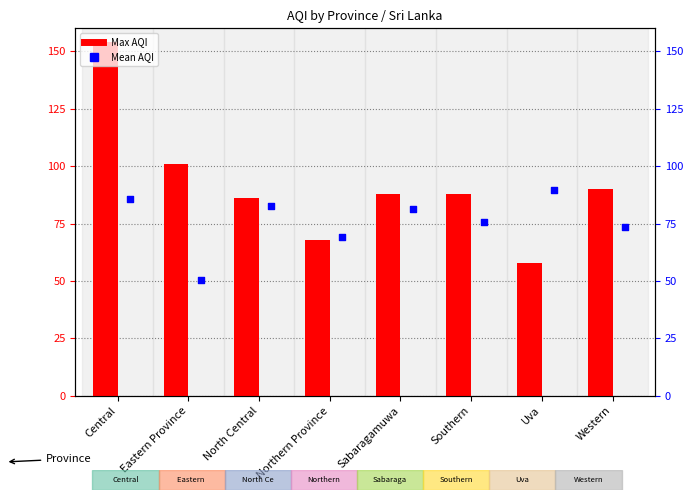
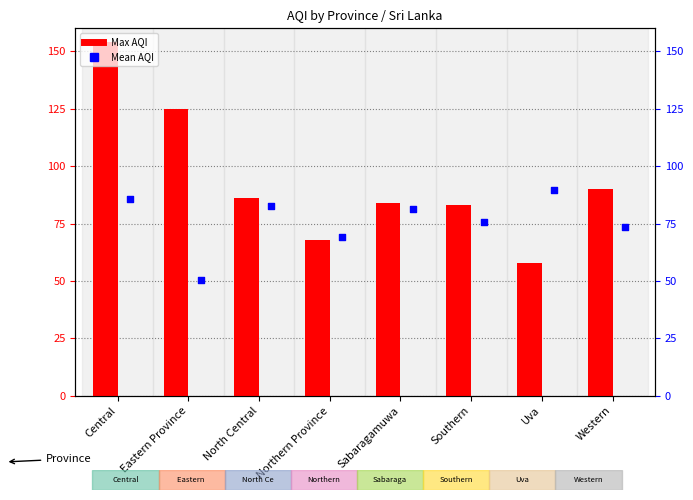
Max AQI, Eastern Province: 101 -> 125
Max AQI, Sabaragamuwa: 88 -> 84
Max AQI, Southern: 88 -> 83
